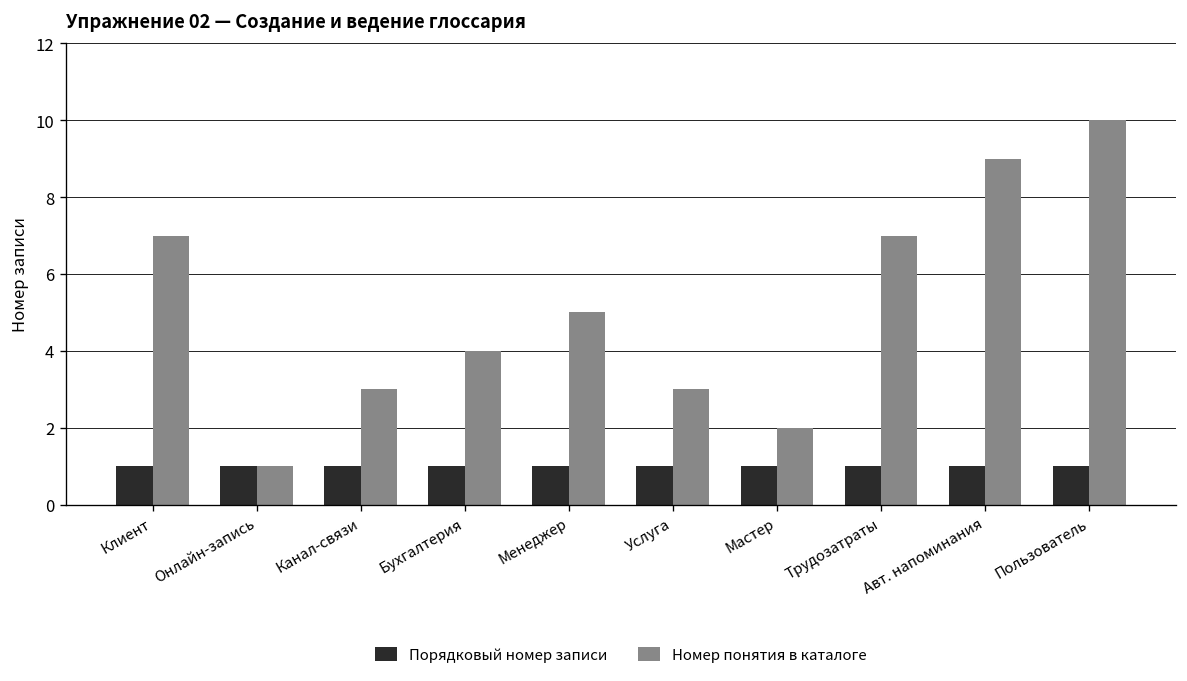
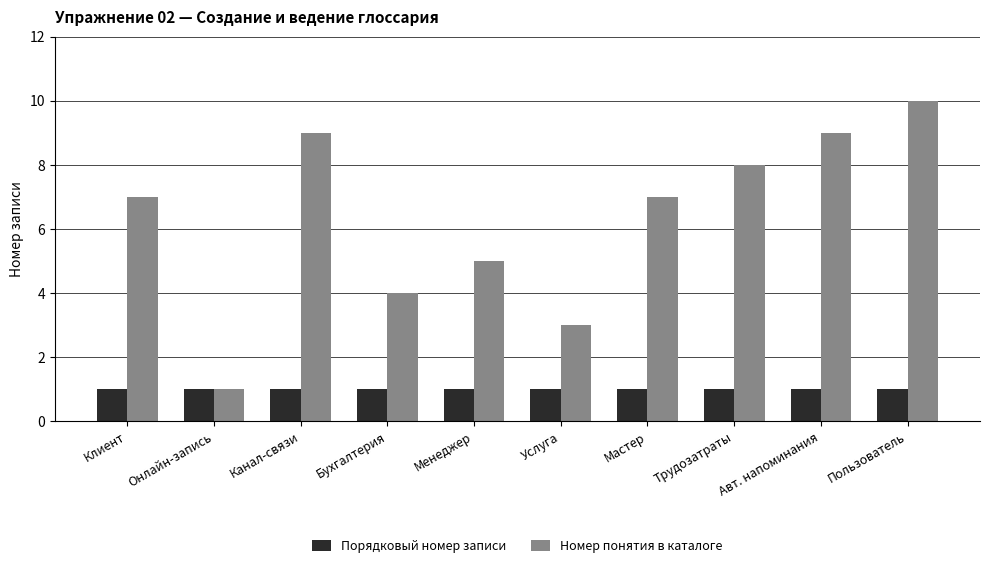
Номер понятия в каталоге, Канал-связи: 3 -> 9
Номер понятия в каталоге, Мастер: 2 -> 7
Номер понятия в каталоге, Трудозатраты: 7 -> 8
